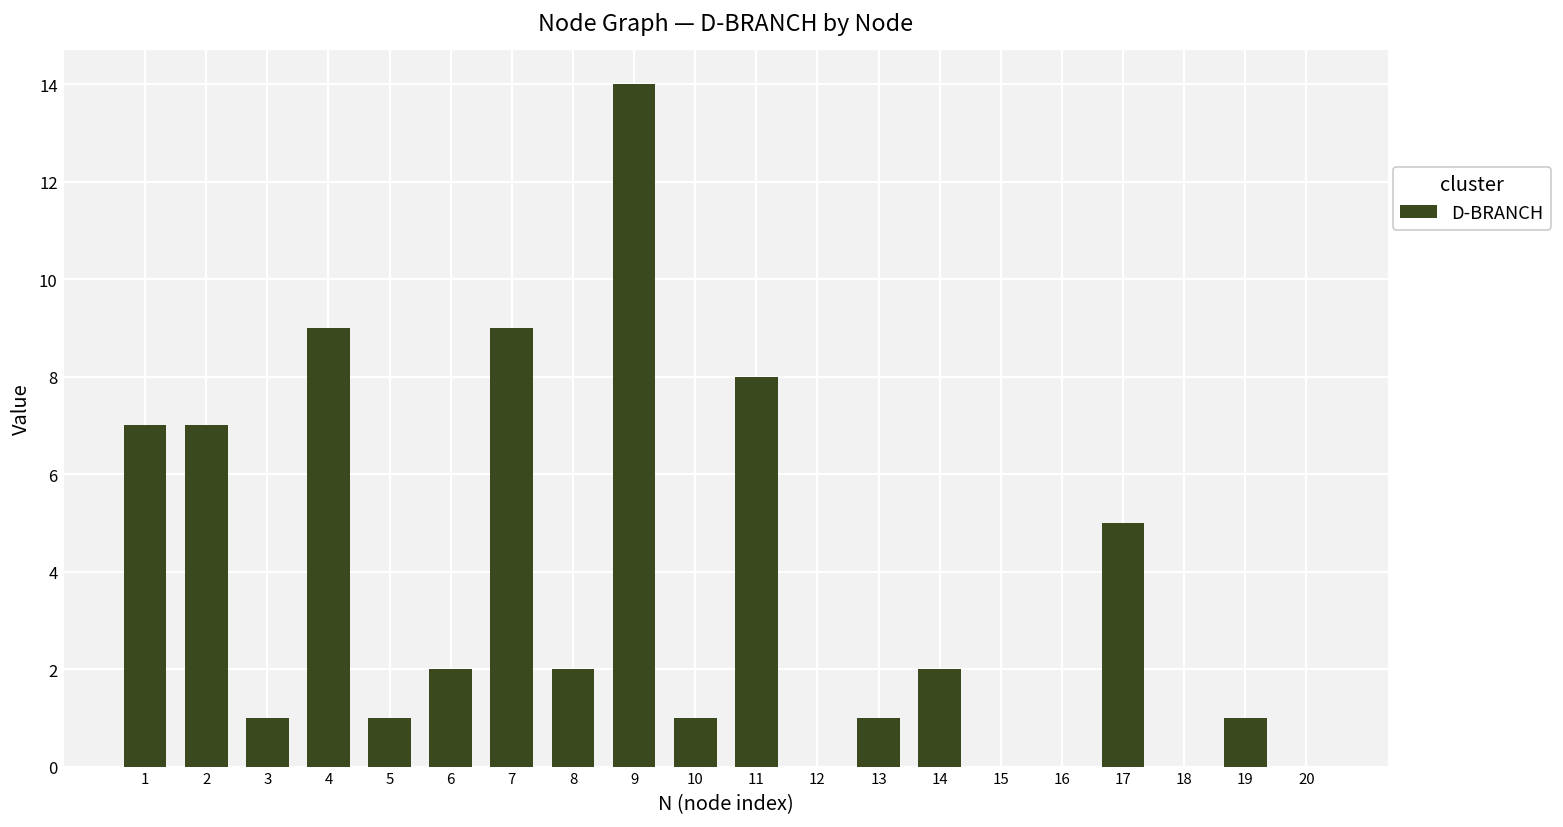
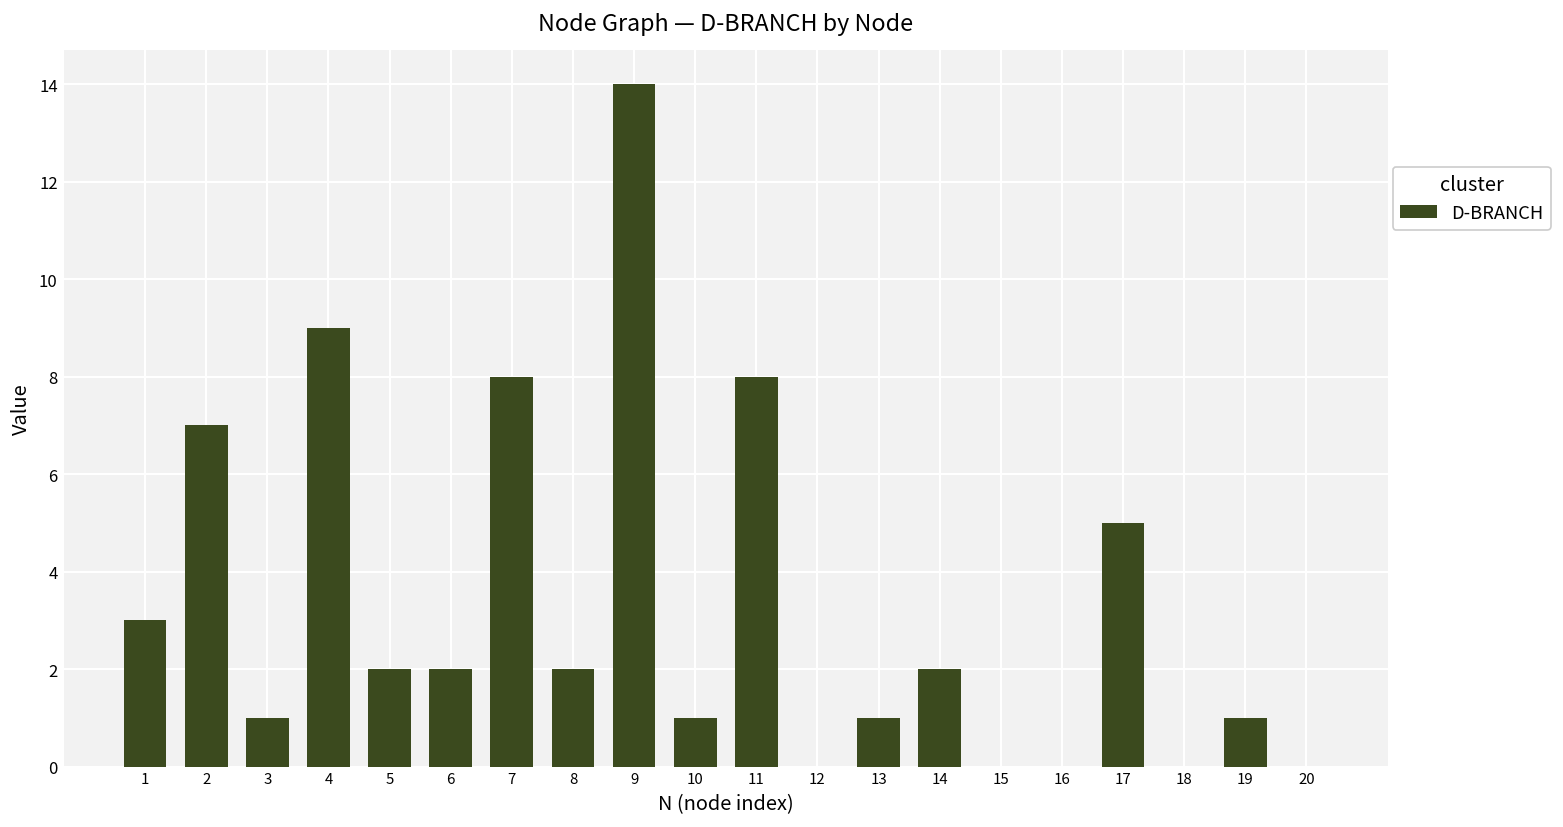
1: 7 -> 3
5: 1 -> 2
7: 9 -> 8
